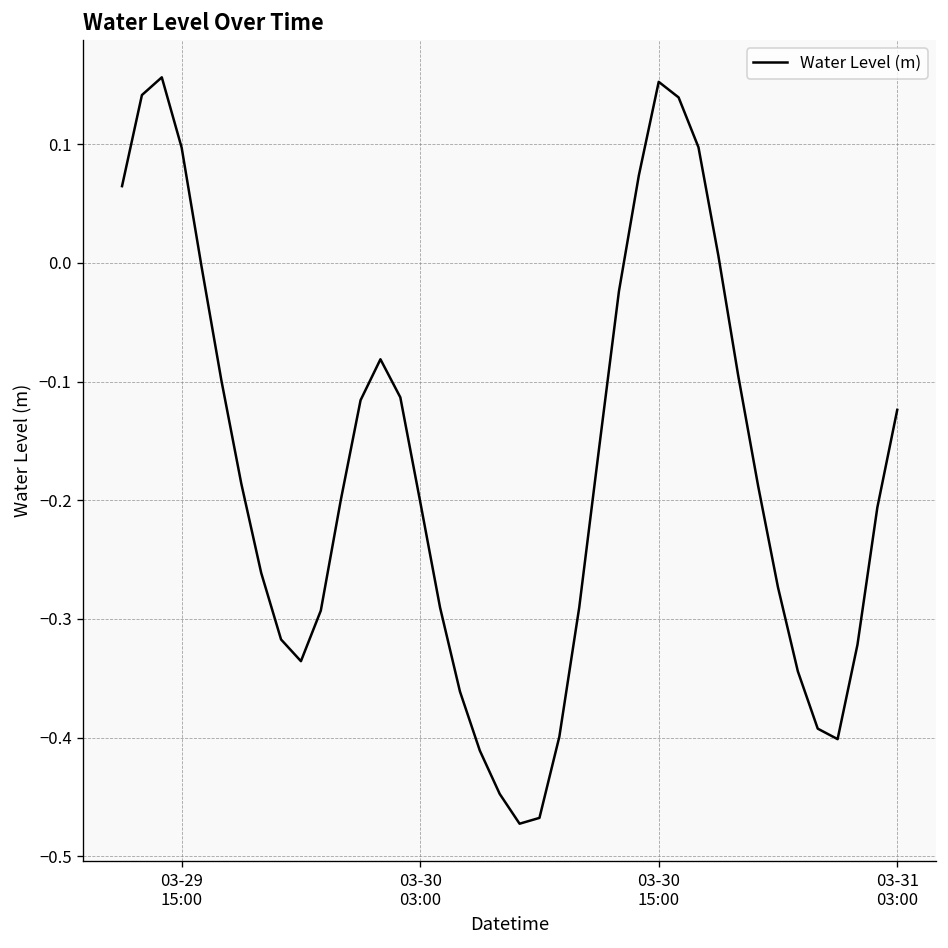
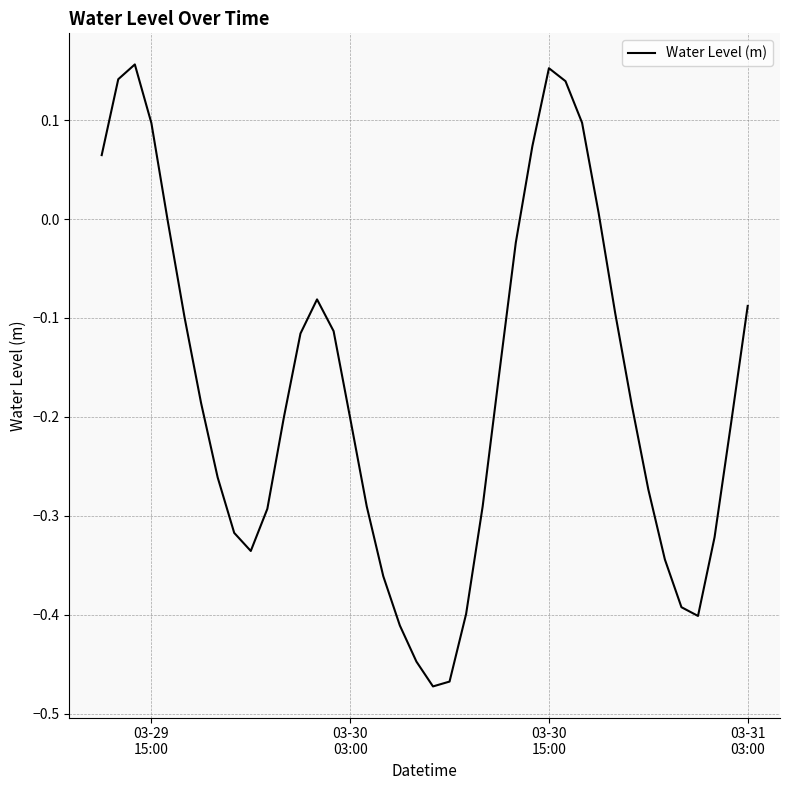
03-31 03:00: -0.12 -> -0.09
